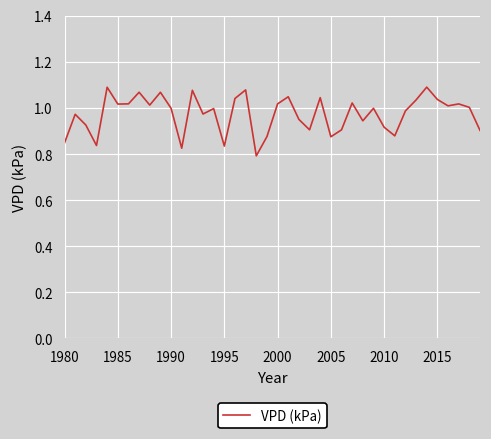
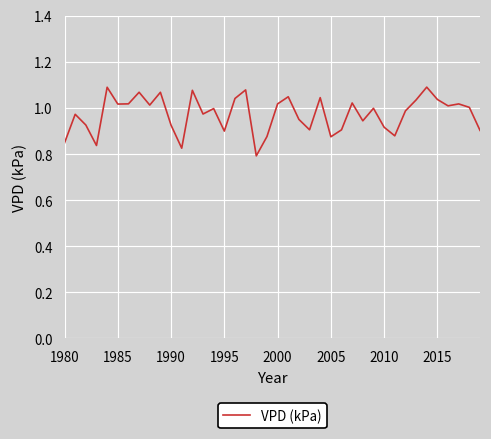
1990: 1.00 -> 0.93
1995: 0.84 -> 0.90
